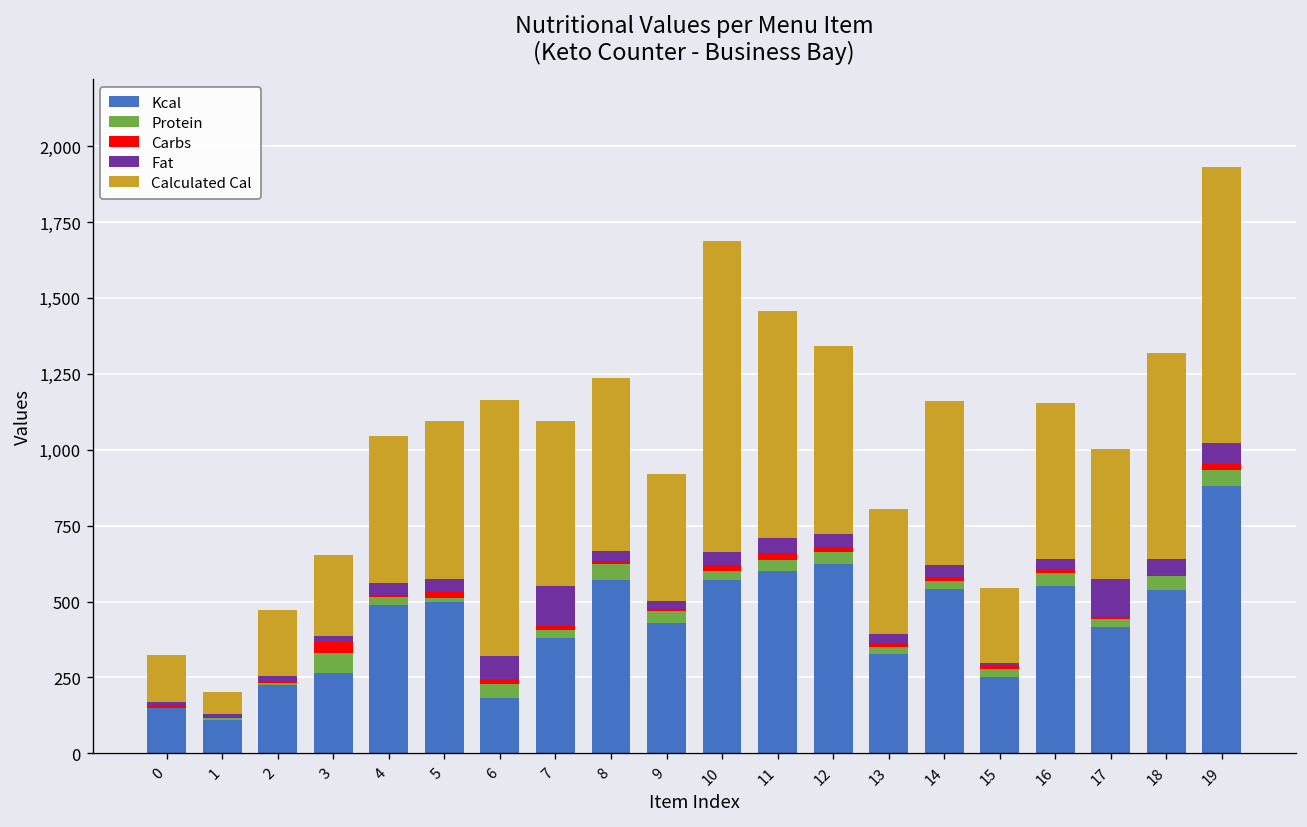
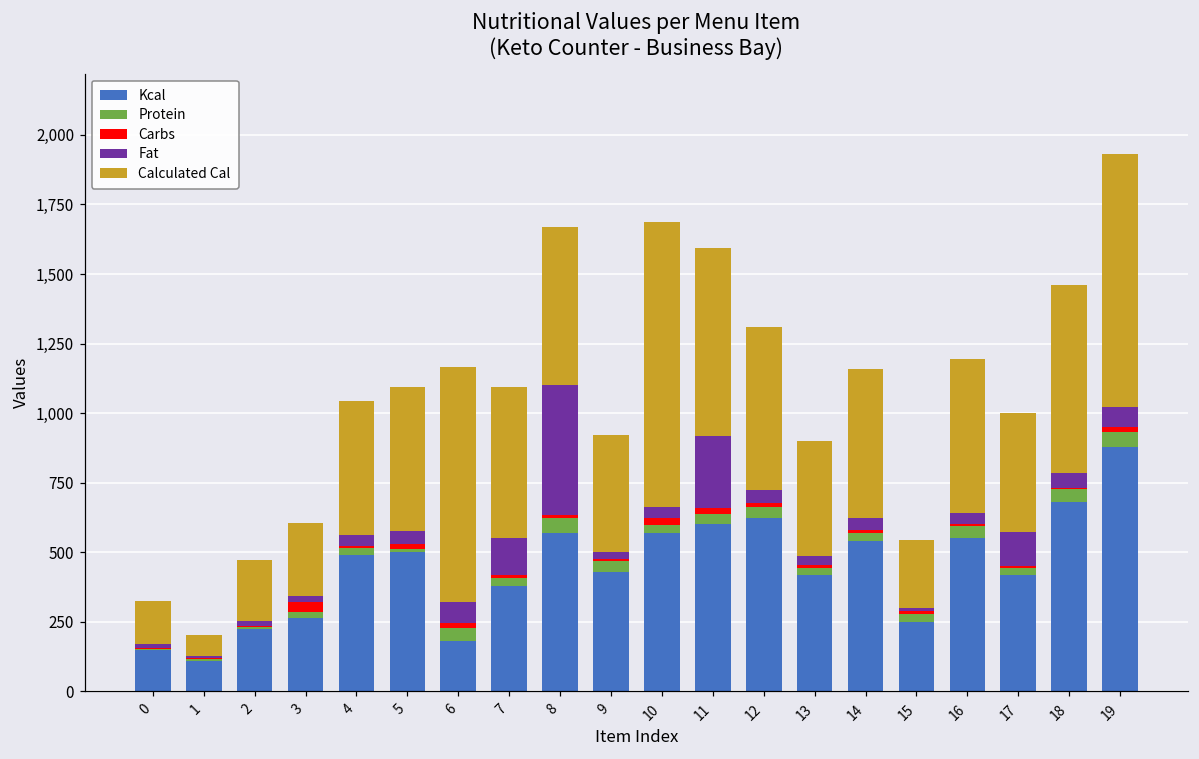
Protein, 3: 70 -> 20
Fat, 8: 40 -> 470
Fat, 11: 50 -> 260
Calculated Cal, 11: 750 -> 670
Calculated Cal, 12: 620 -> 590
Kcal, 13: 330 -> 420
Calculated Cal, 16: 510 -> 550
Kcal, 18: 540 -> 680
